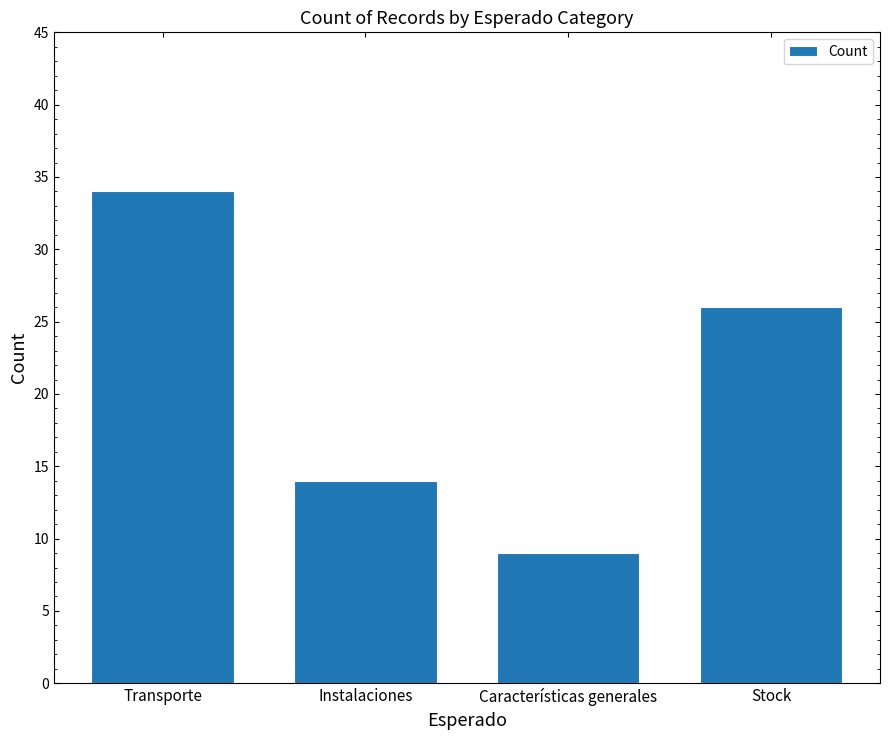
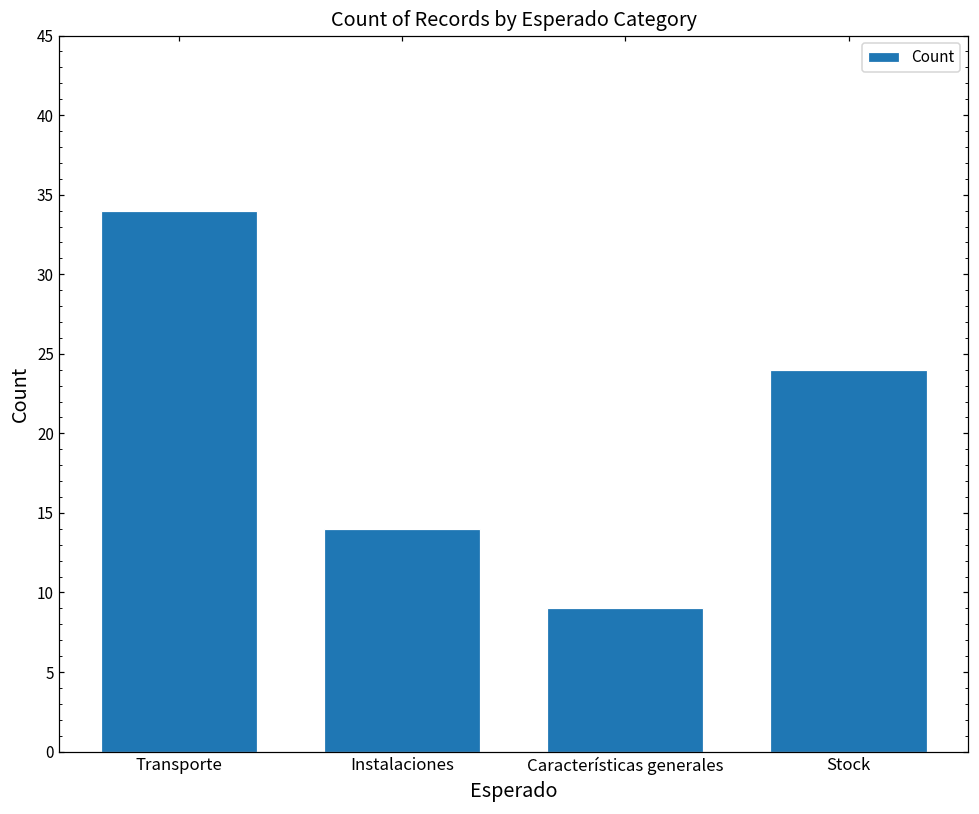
Stock: 26 -> 24
